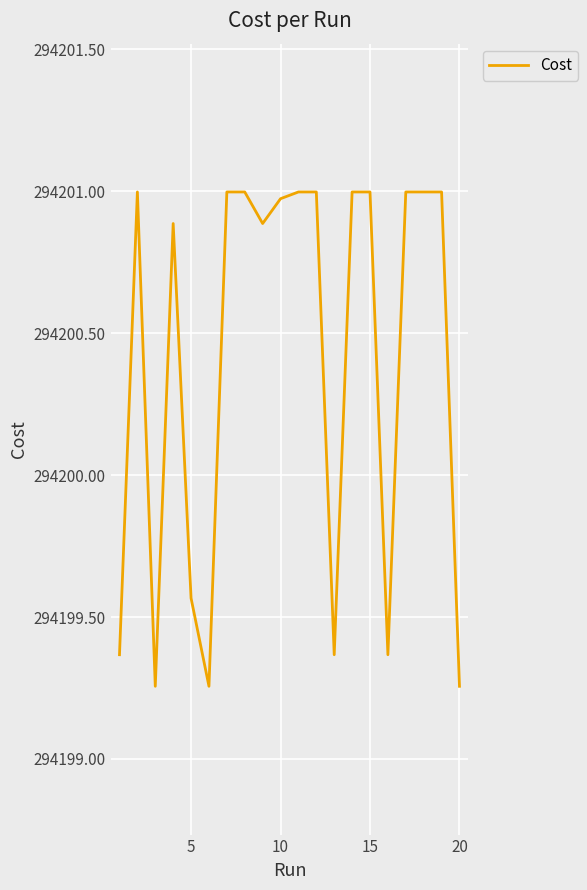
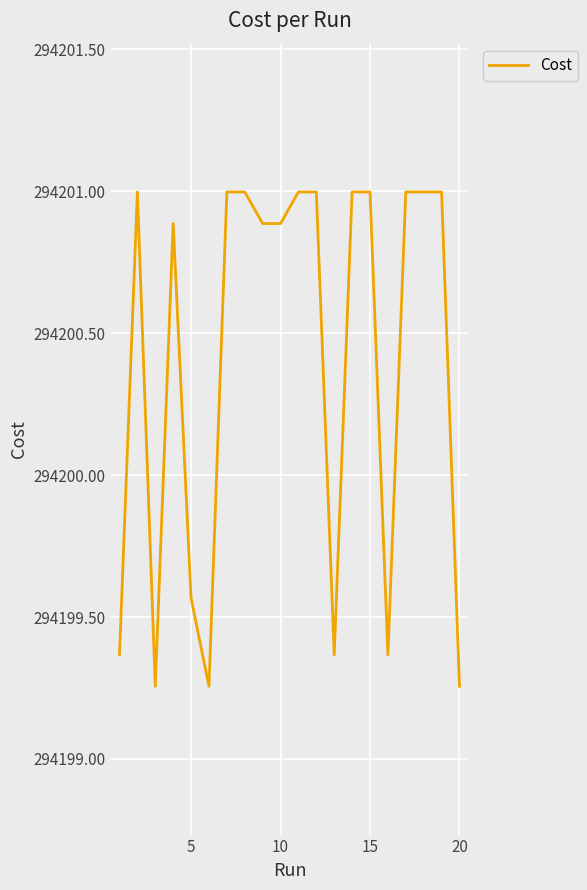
10: 294200.97 -> 294200.89
